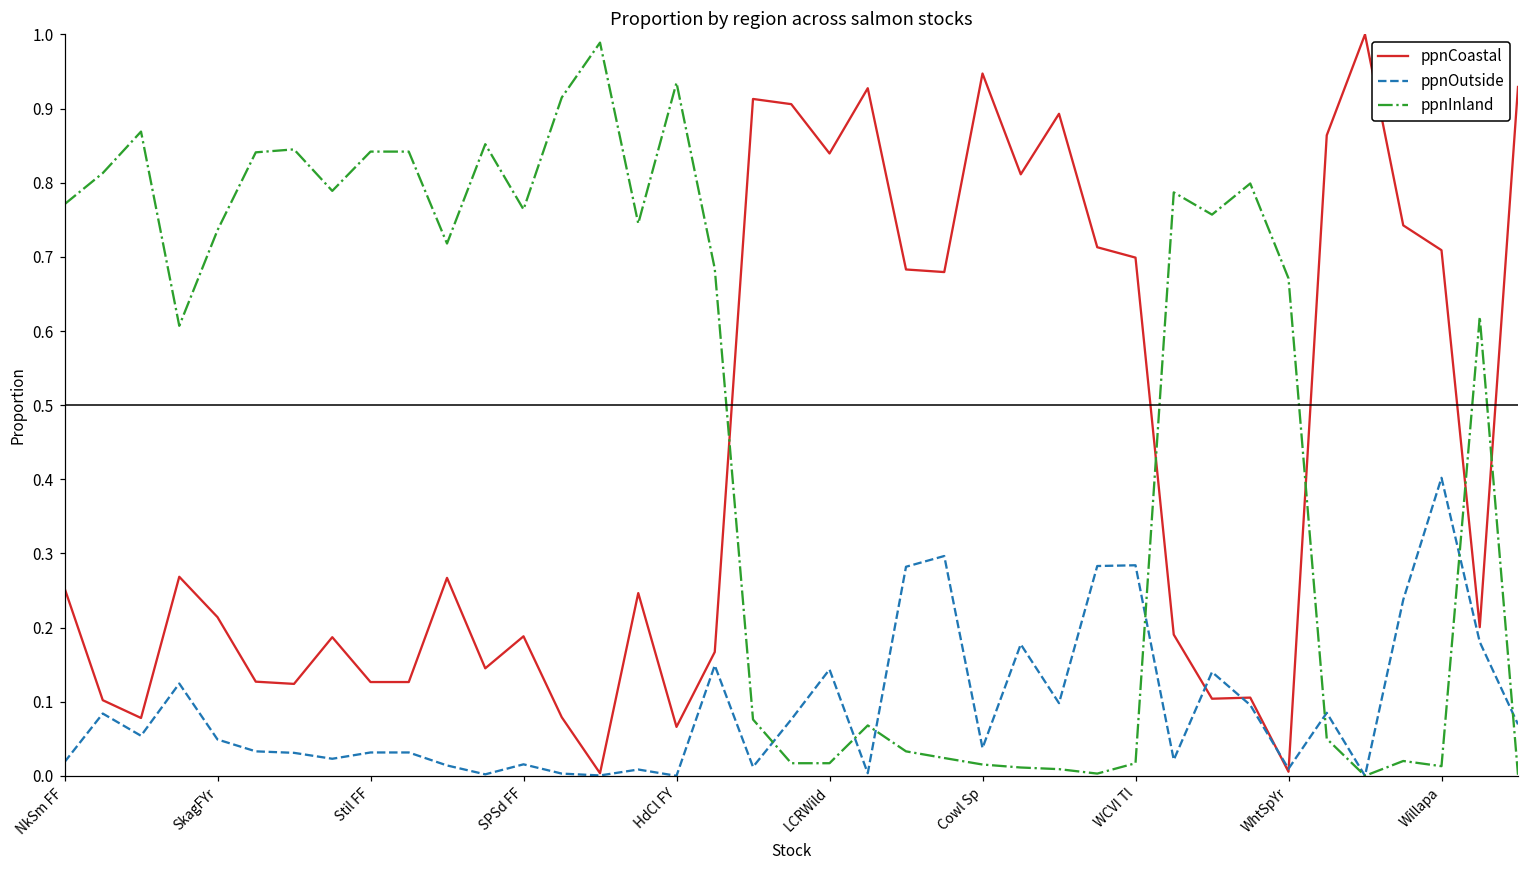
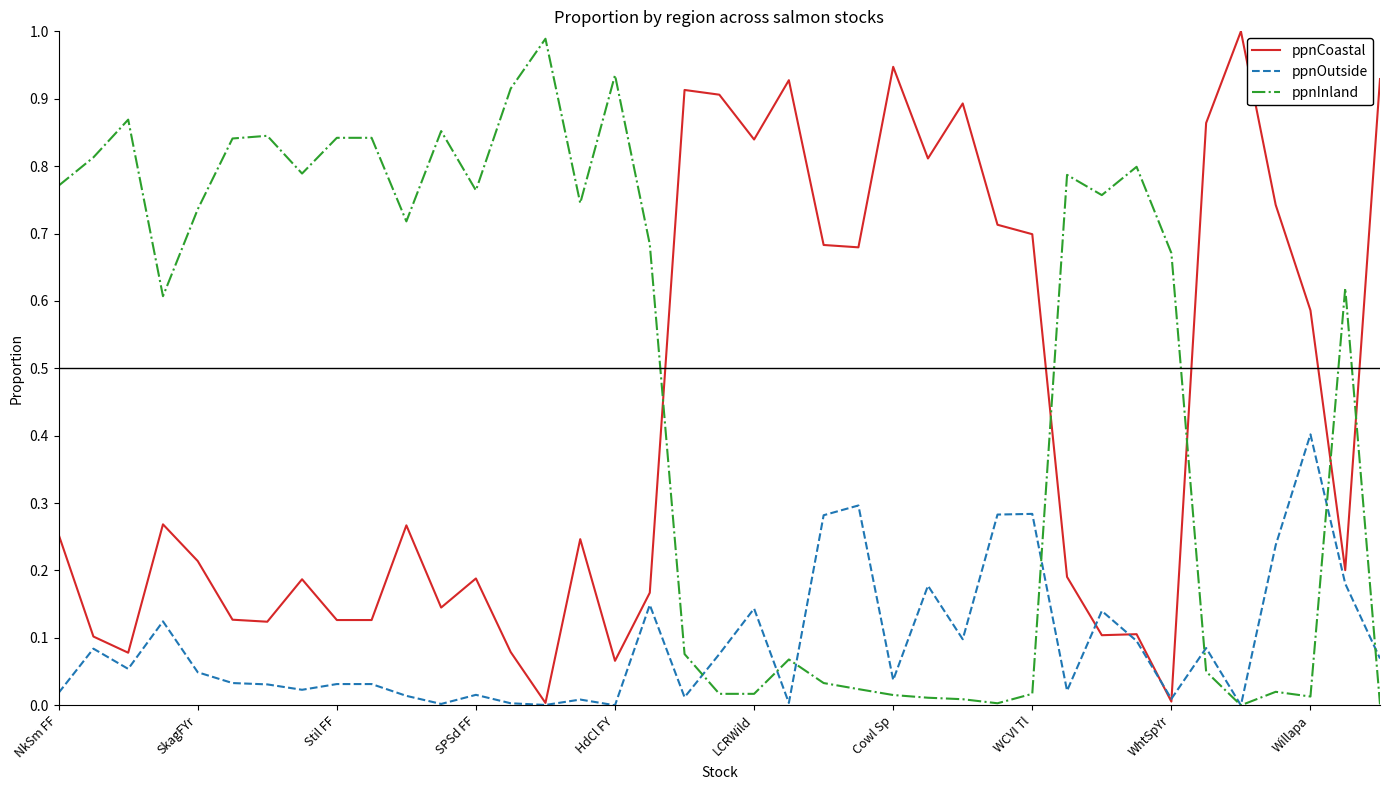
ppnCoastal, Willapa: 0.71 -> 0.59
